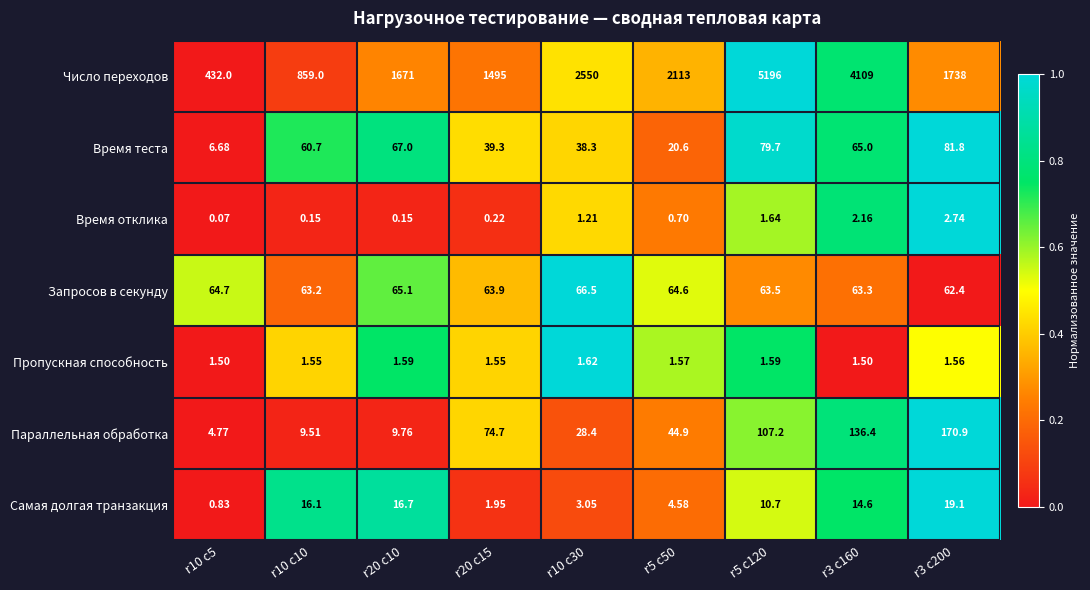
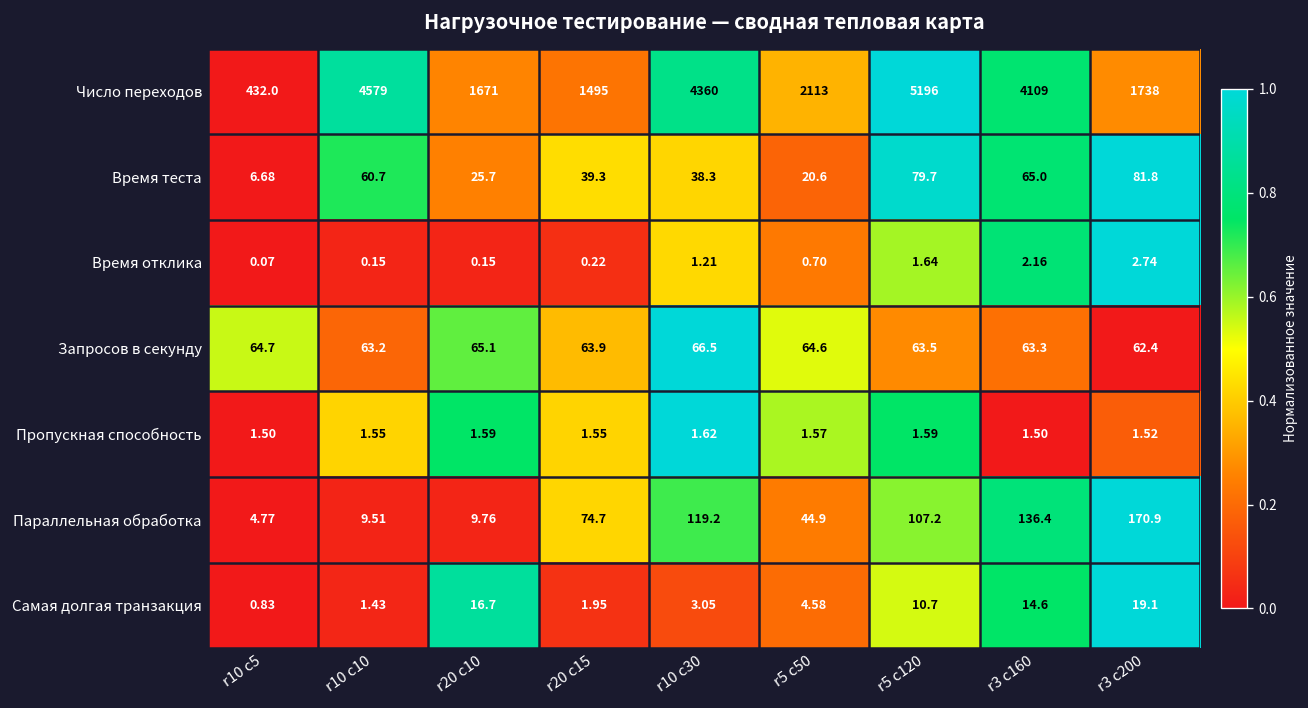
Число переходов, r10 c10: 859.0 -> 4579
Число переходов, r10 c30: 2550 -> 4360
Время теста, r20 c10: 67.0 -> 25.7
Пропускная способность, r3 c200: 1.56 -> 1.52
Параллельная обработка, r10 c30: 28.4 -> 119.2
Самая долгая транзакция, r10 c10: 16.1 -> 1.43
